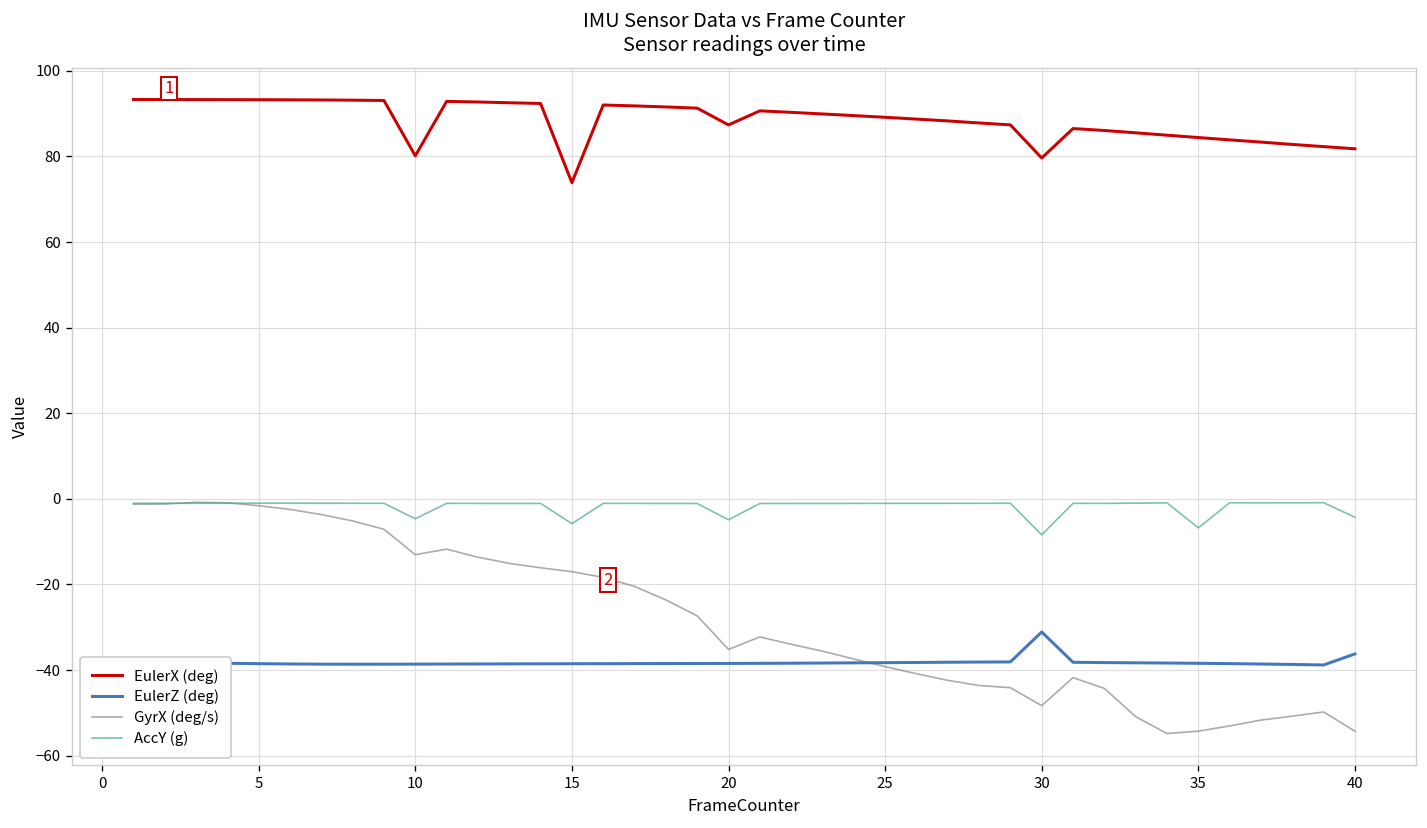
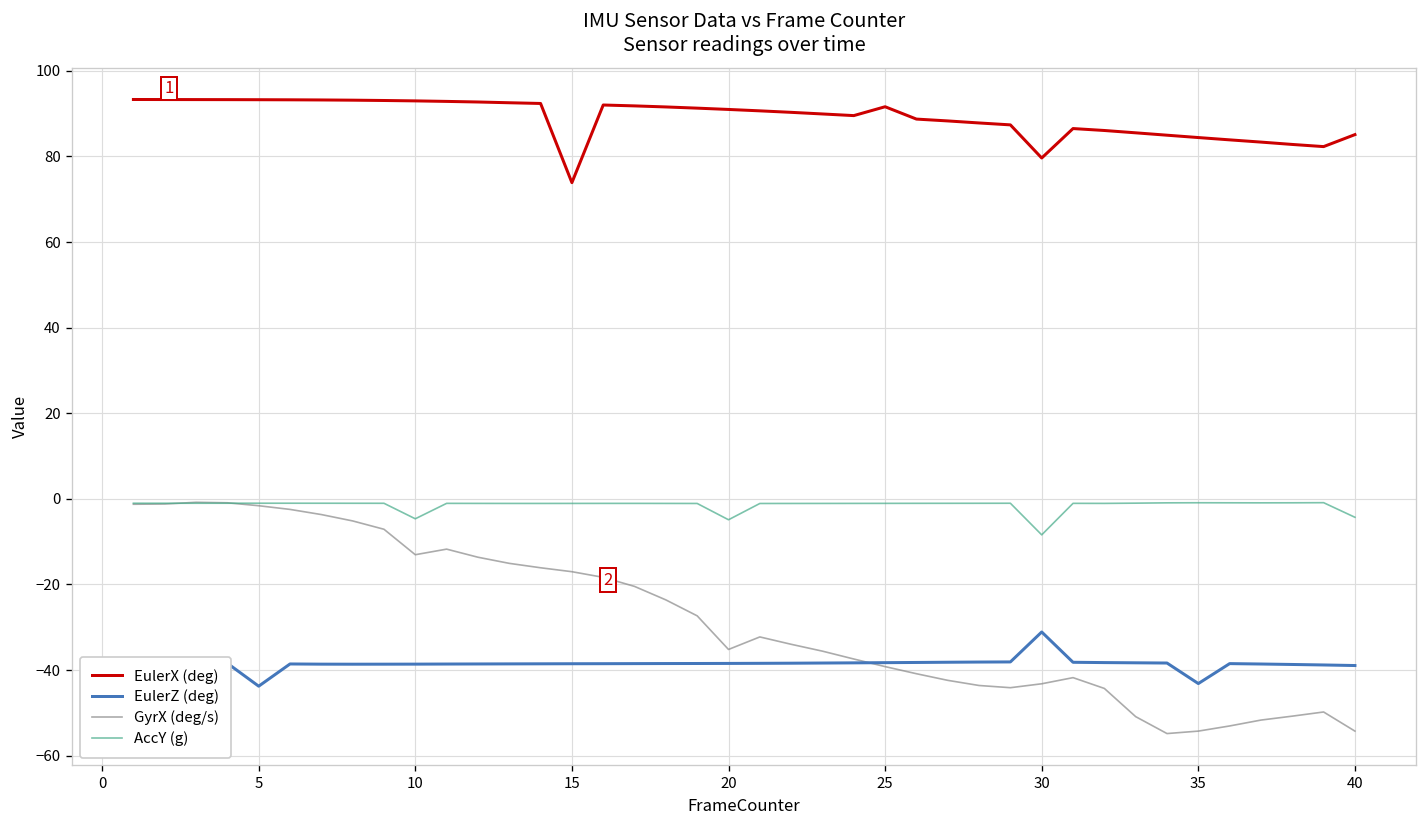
EulerZ (deg), 5: -39 -> -44
EulerX (deg), 10: 80 -> 93
AccY (g), 15: -6 -> -1
EulerX (deg), 20: 87 -> 91
EulerX (deg), 25: 89 -> 92
GyrX (deg/s), 30: -48 -> -43
EulerZ (deg), 35: -38 -> -43
AccY (g), 35: -7 -> -1
EulerX (deg), 40: 82 -> 85
EulerZ (deg), 40: -36 -> -39
